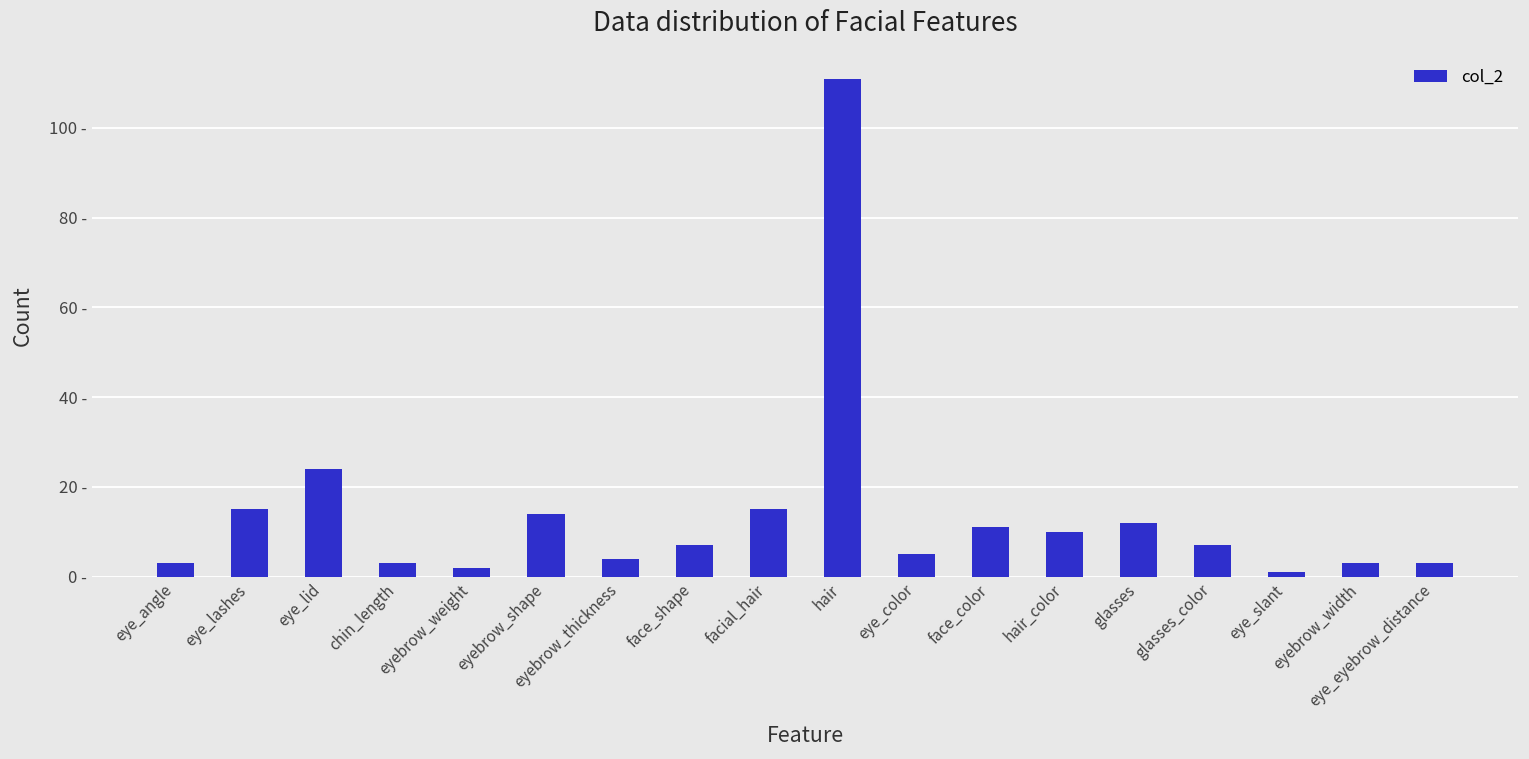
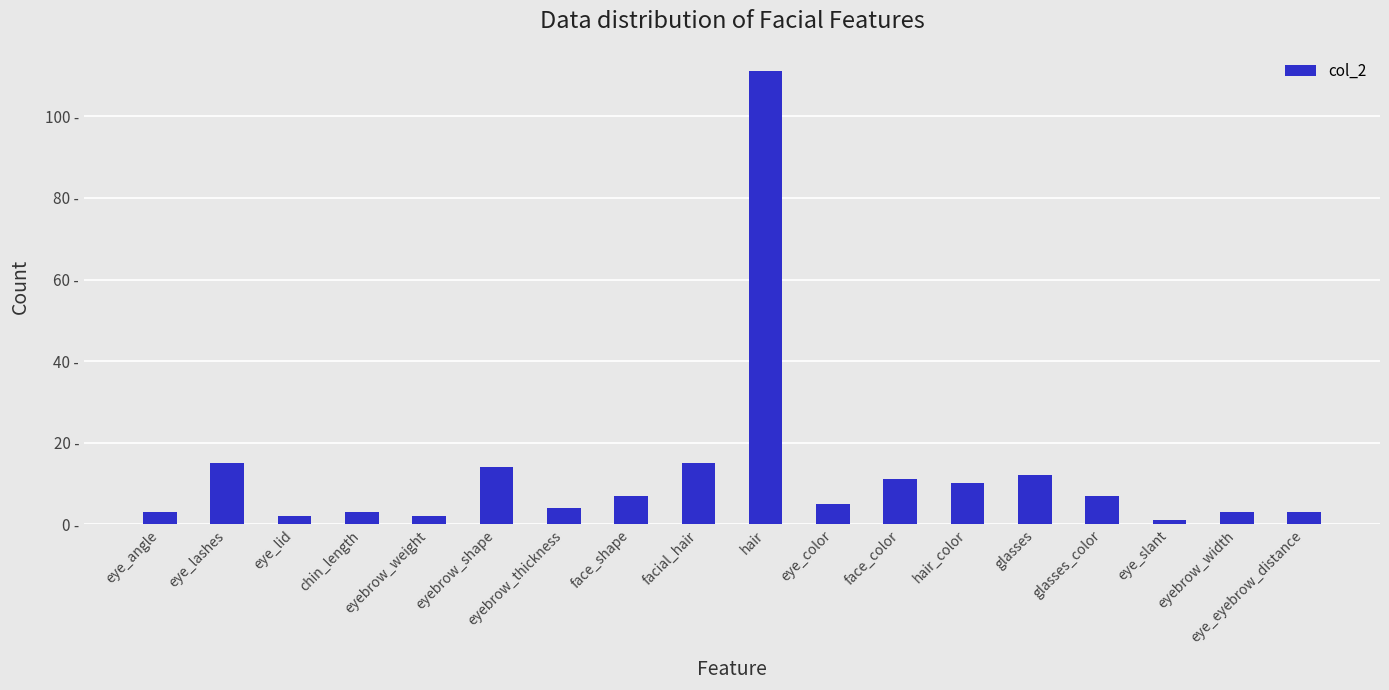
eye_lid: 24 - -> 2 -
